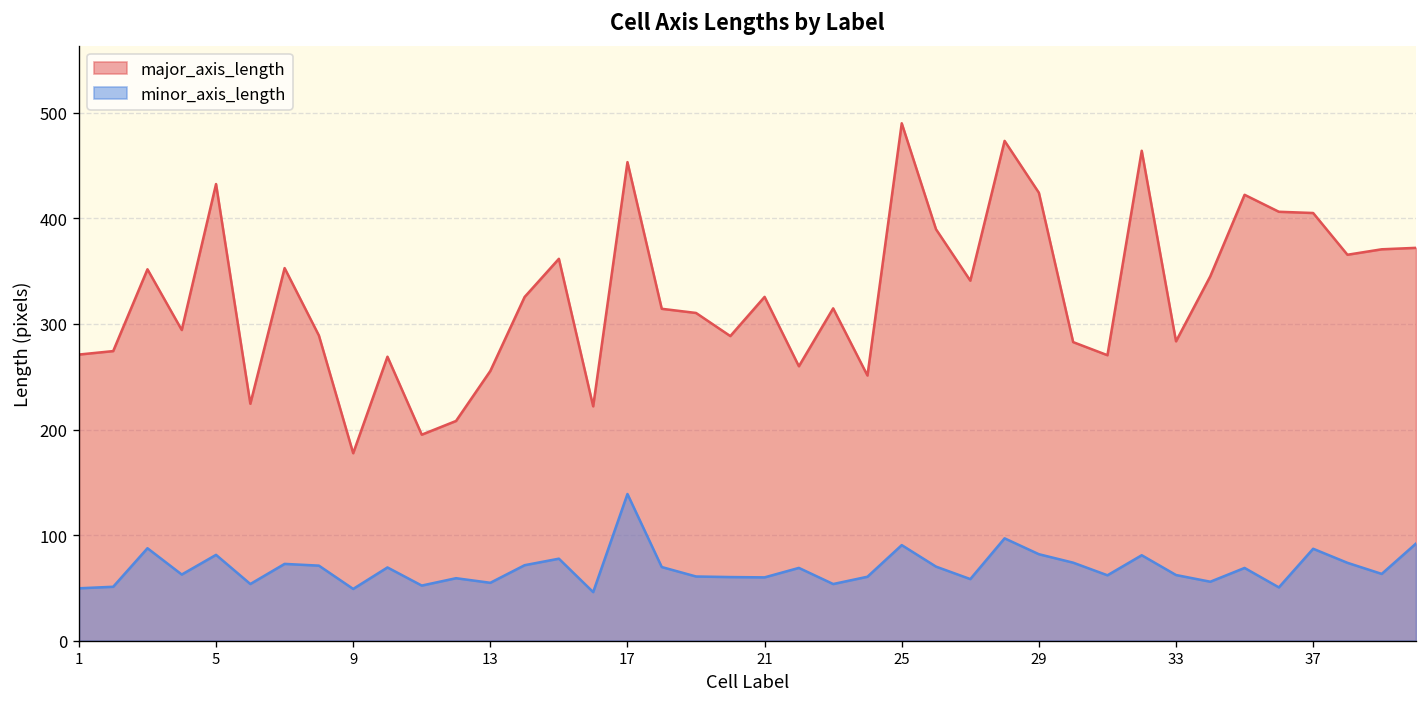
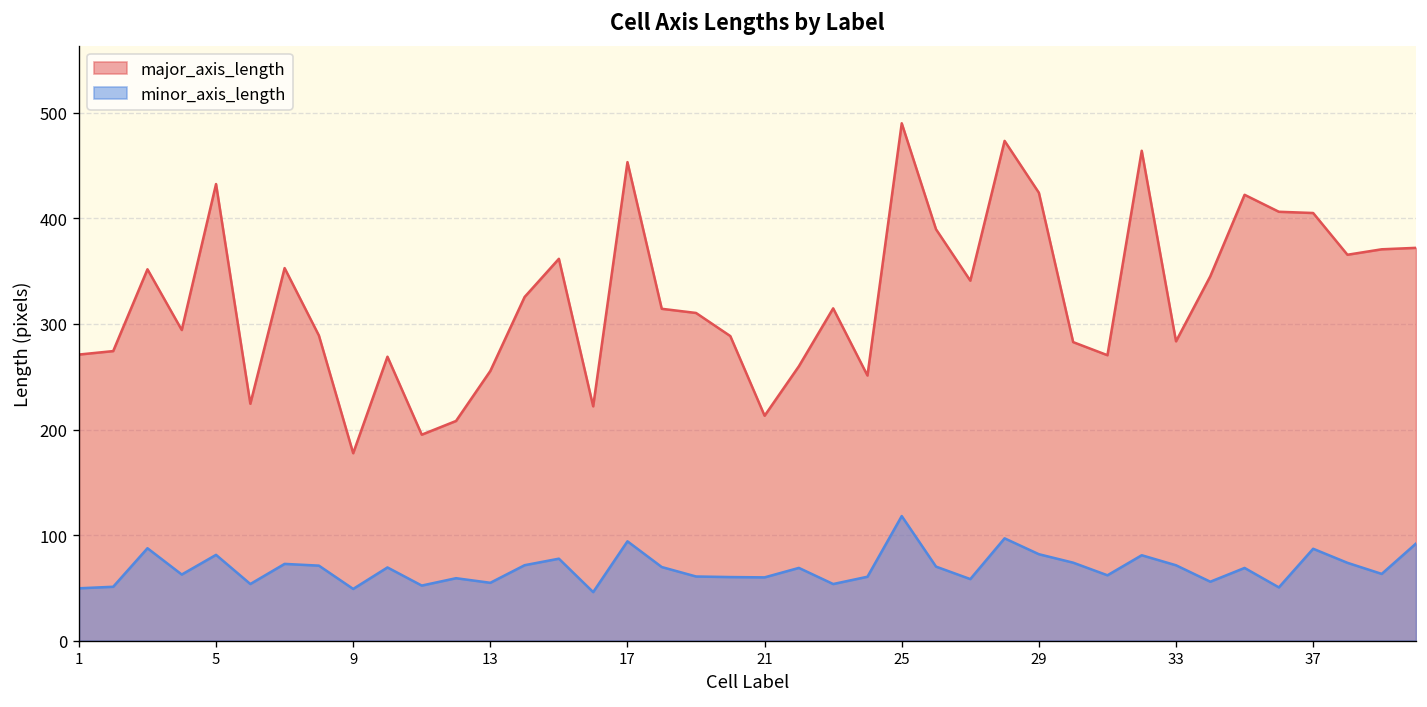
minor_axis_length, 17: 140 -> 90
major_axis_length, 21: 330 -> 210
minor_axis_length, 25: 90 -> 120
minor_axis_length, 33: 60 -> 70
